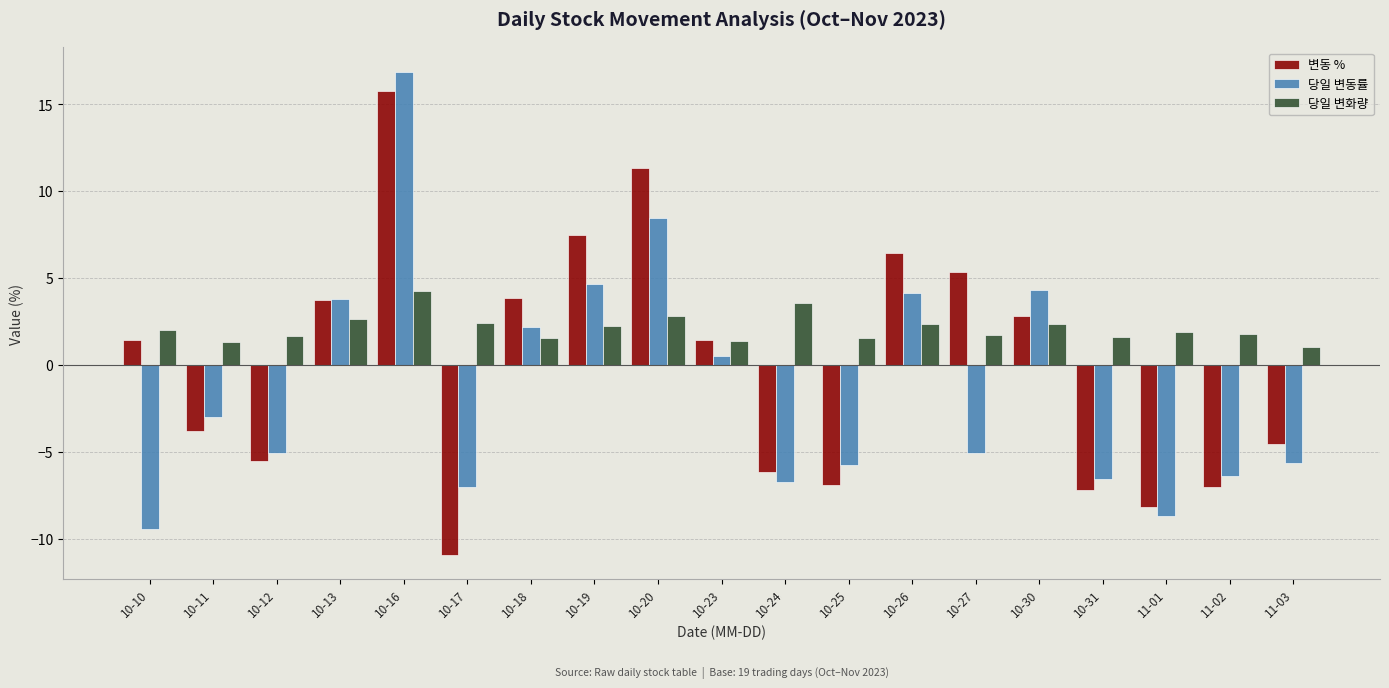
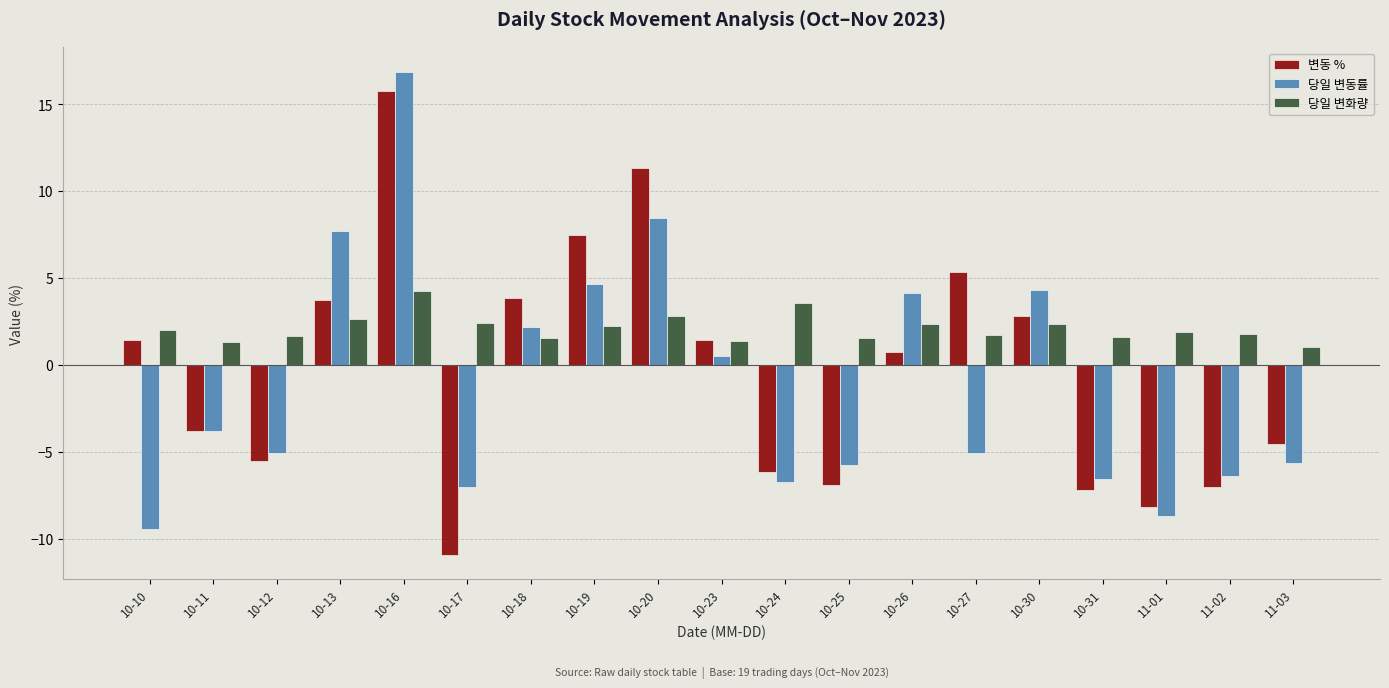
당일 변동률, 10-11: -3.0 -> -3.8
당일 변동률, 10-13: 3.8 -> 7.7
변동 %, 10-26: 6.4 -> 0.8
